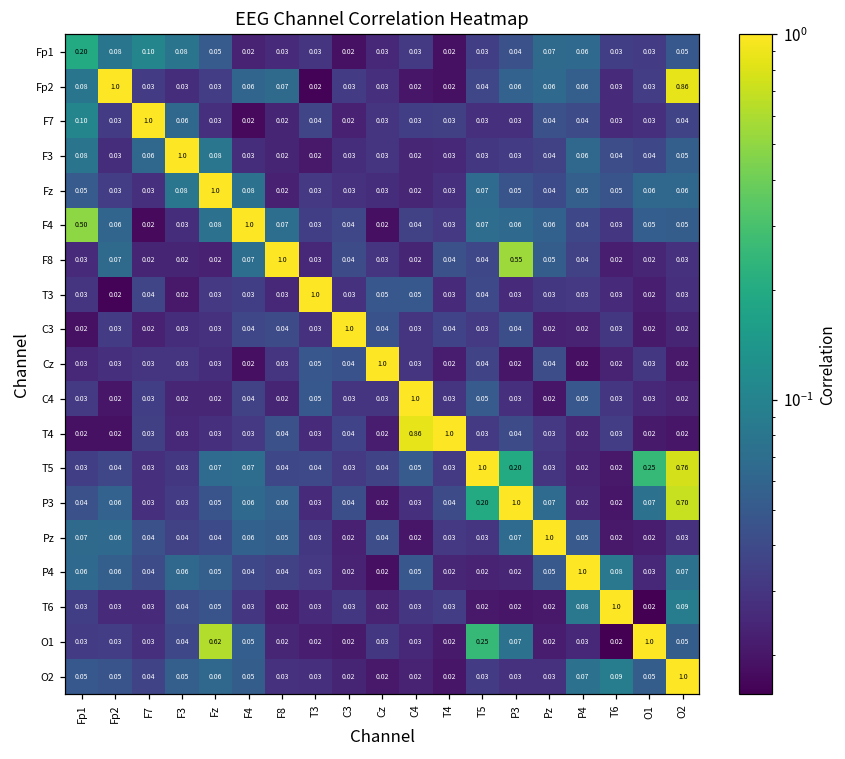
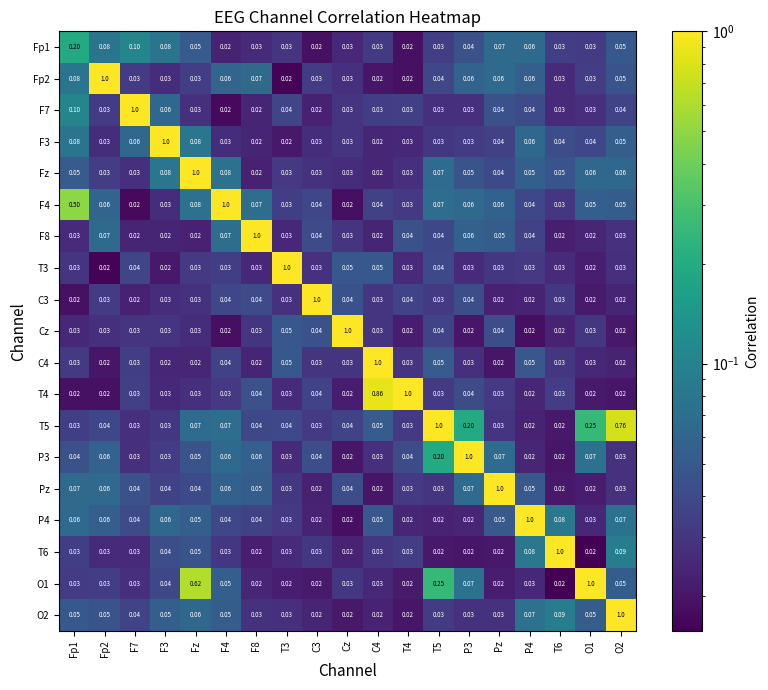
Fp2, O2: 0.86 -> 0.05
F8, P3: 0.55 -> 0.06
P3, O2: 0.70 -> 0.03
